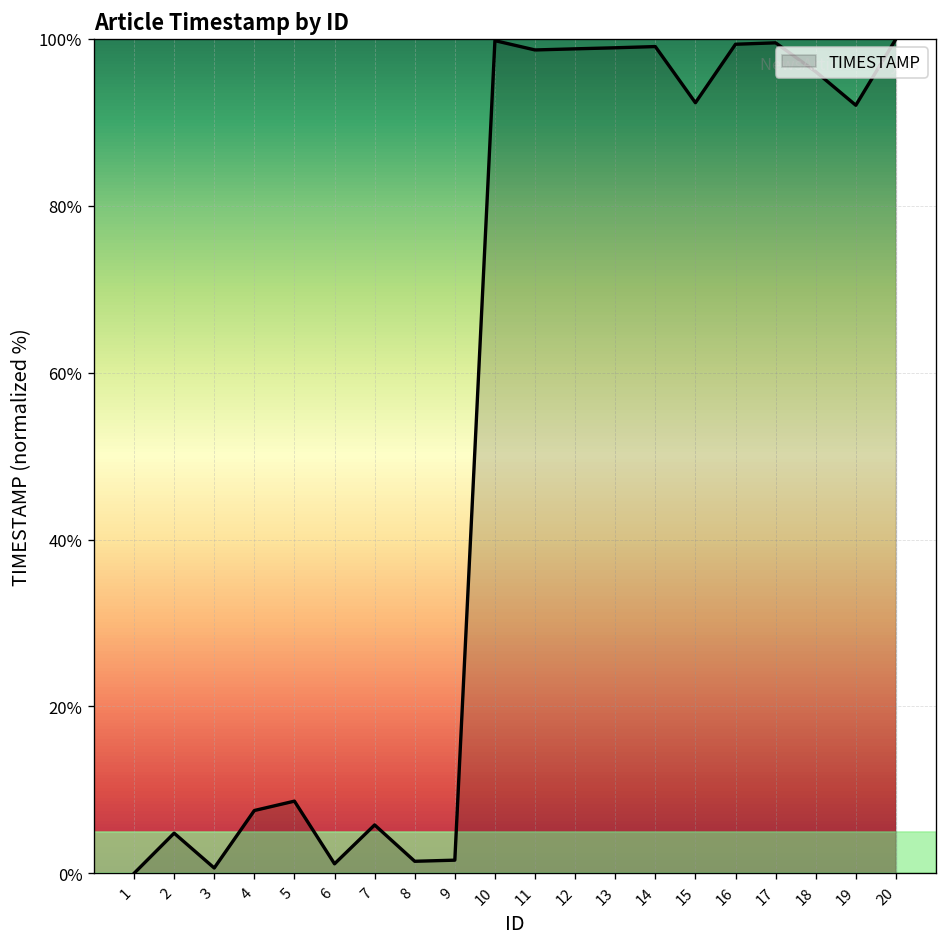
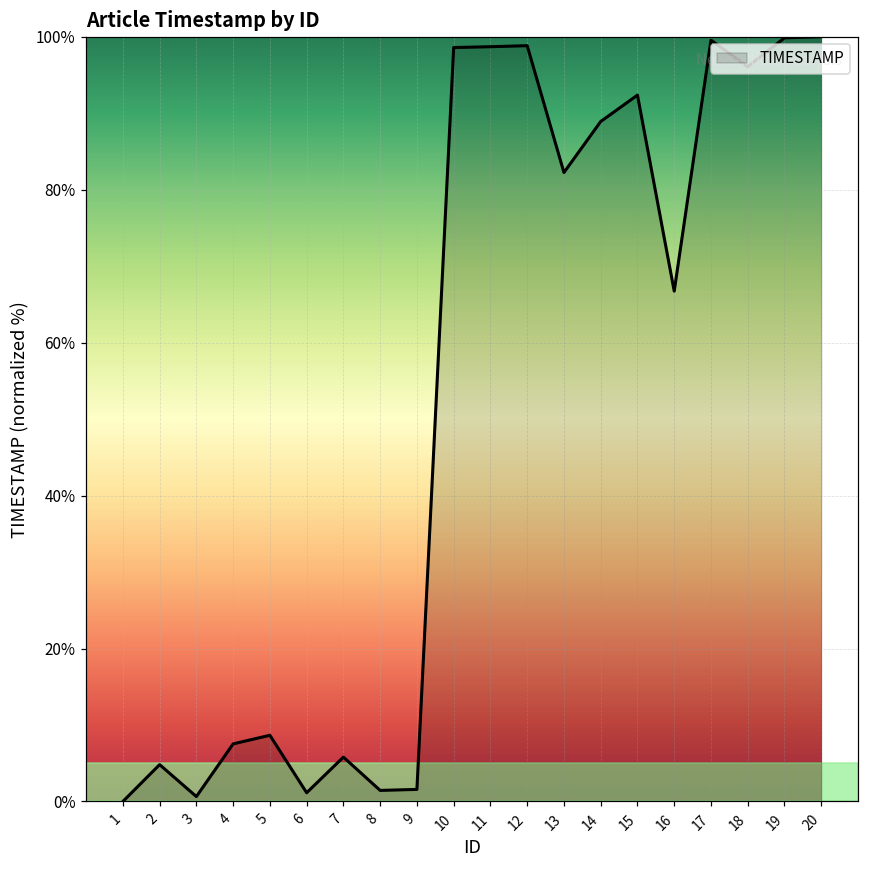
10: 100% -> 99%
13: 99% -> 82%
14: 99% -> 89%
16: 99% -> 67%
19: 92% -> 100%
